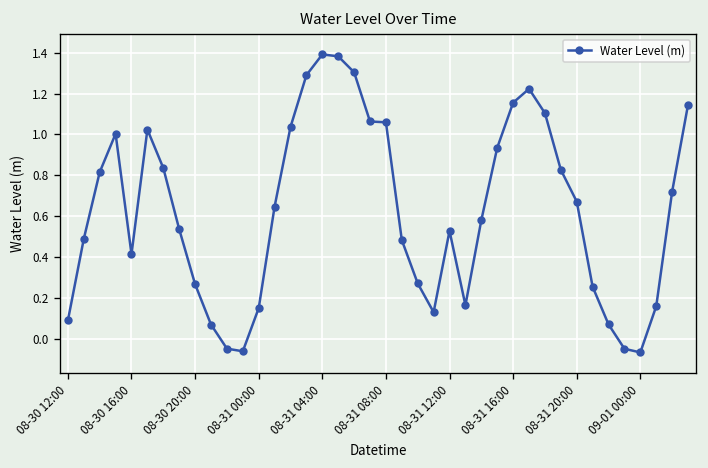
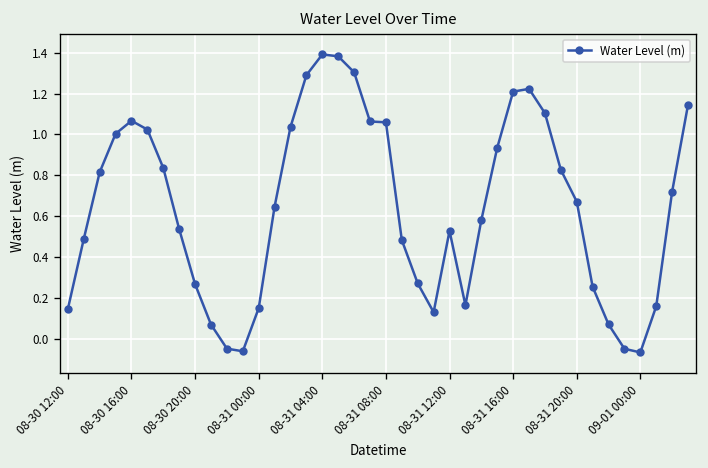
08-30 12:00: 0.09 -> 0.15
08-30 16:00: 0.41 -> 1.07
08-31 16:00: 1.16 -> 1.21
